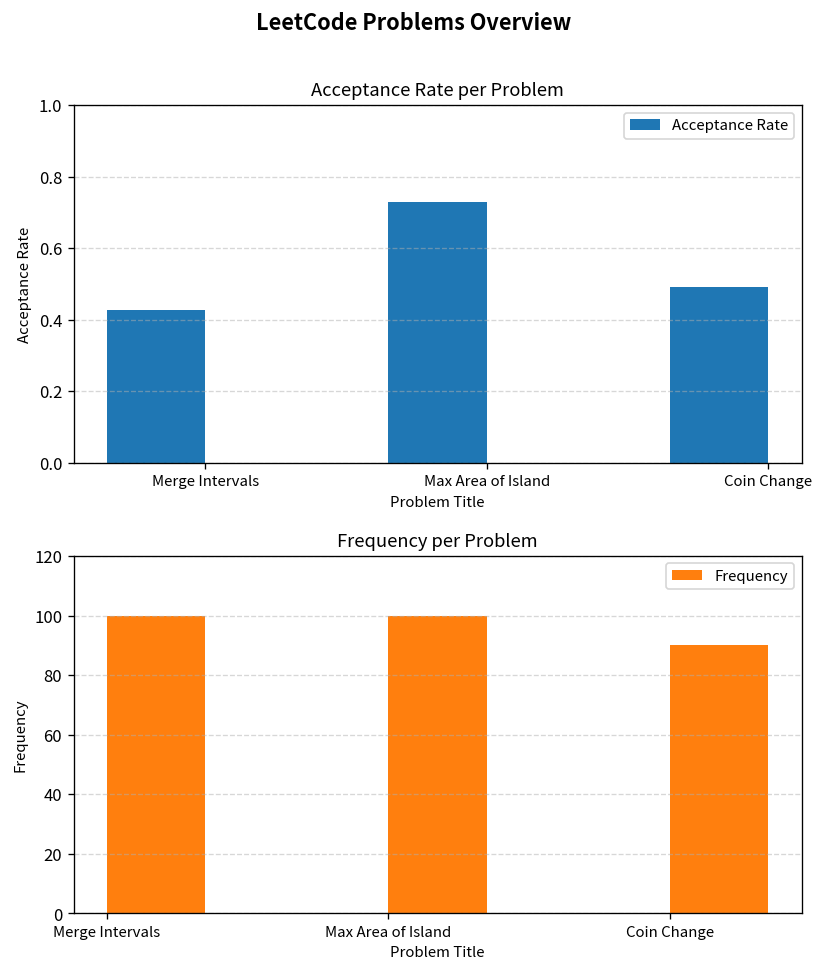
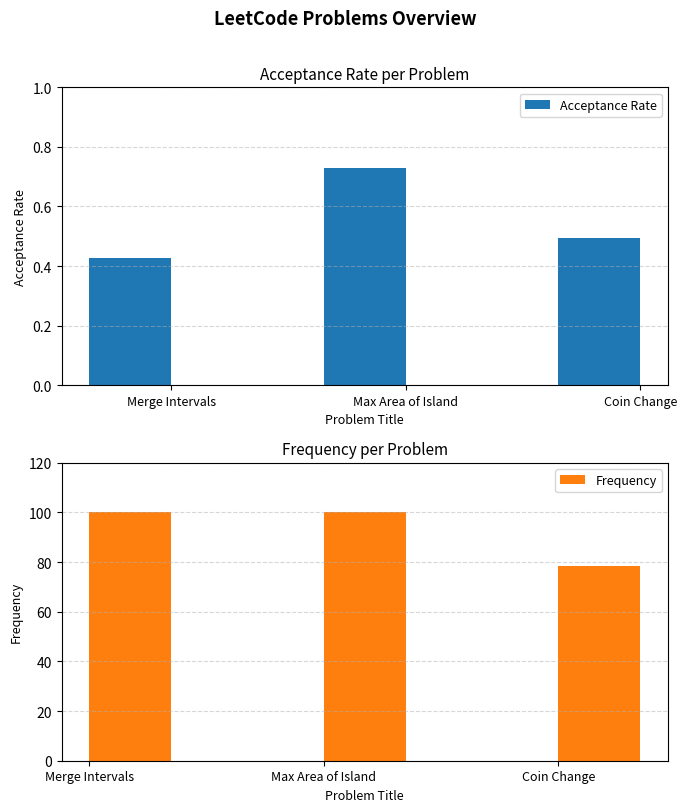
Frequency per Problem, Coin Change: 90 -> 79
